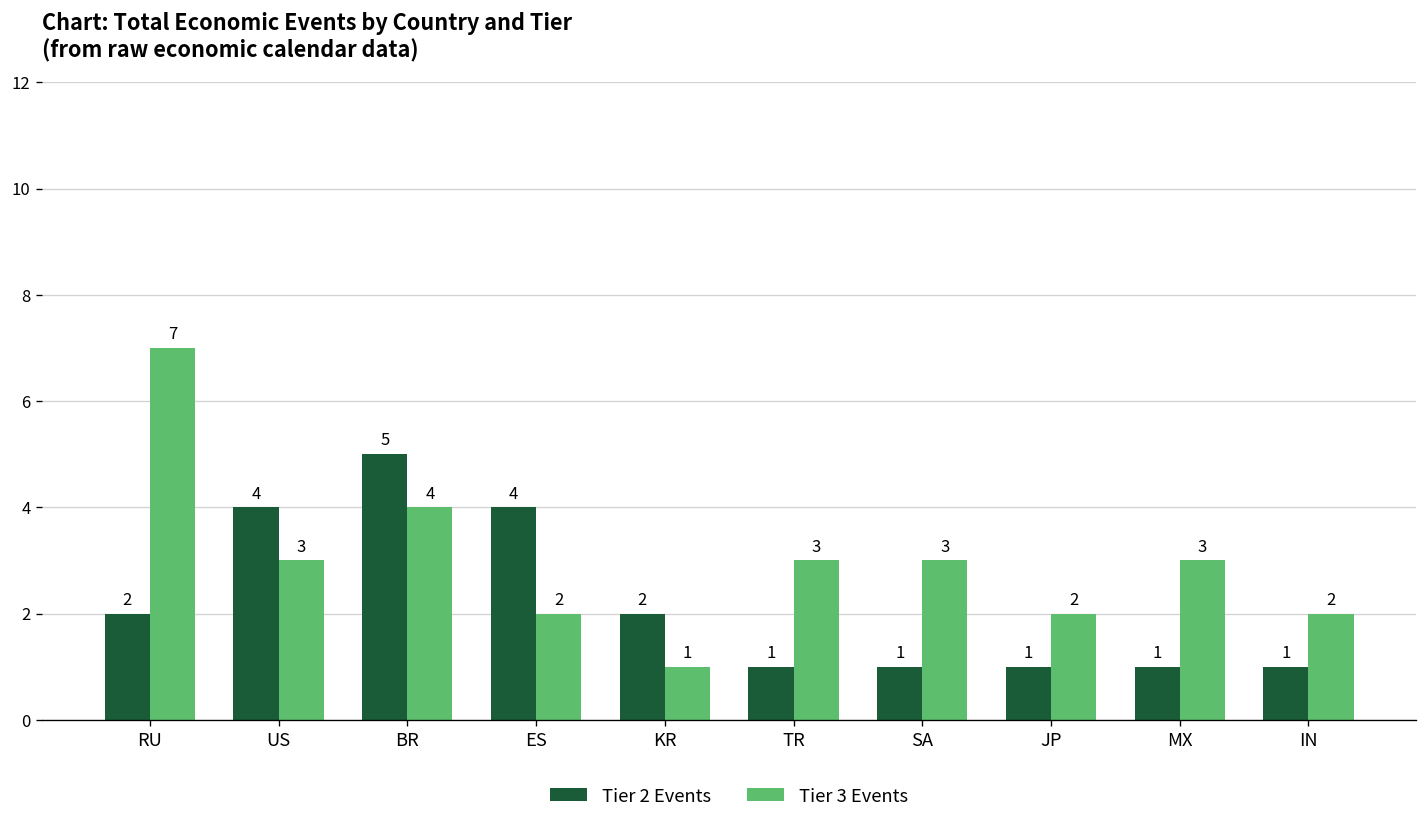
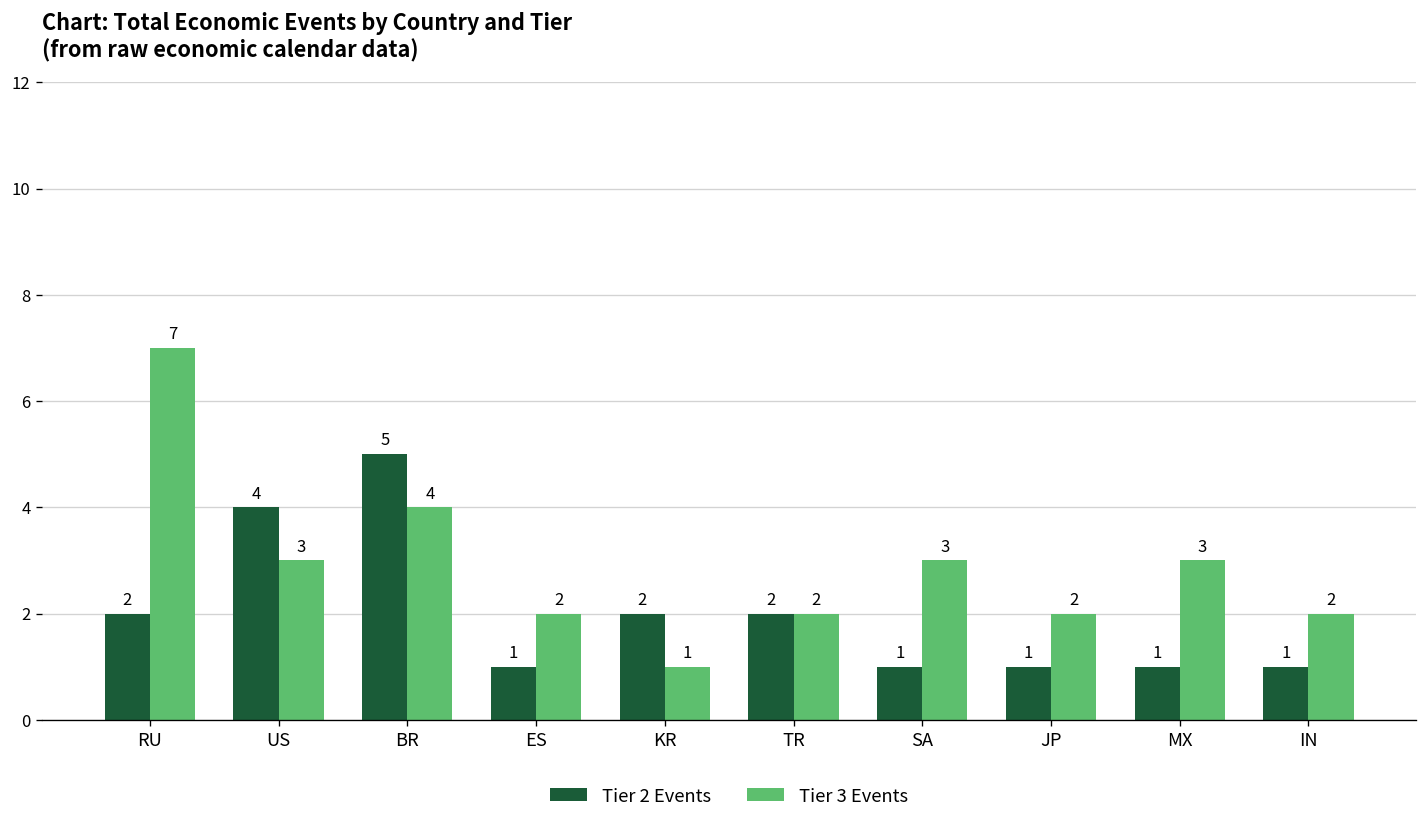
Tier 2 Events, ES: 4 -> 1
Tier 2 Events, TR: 1 -> 2
Tier 3 Events, TR: 3 -> 2
